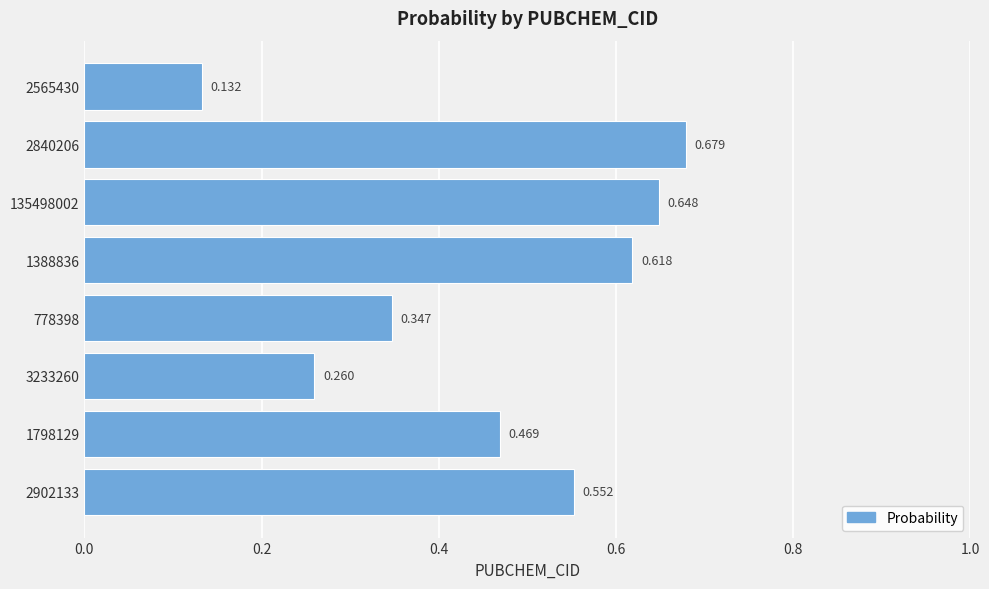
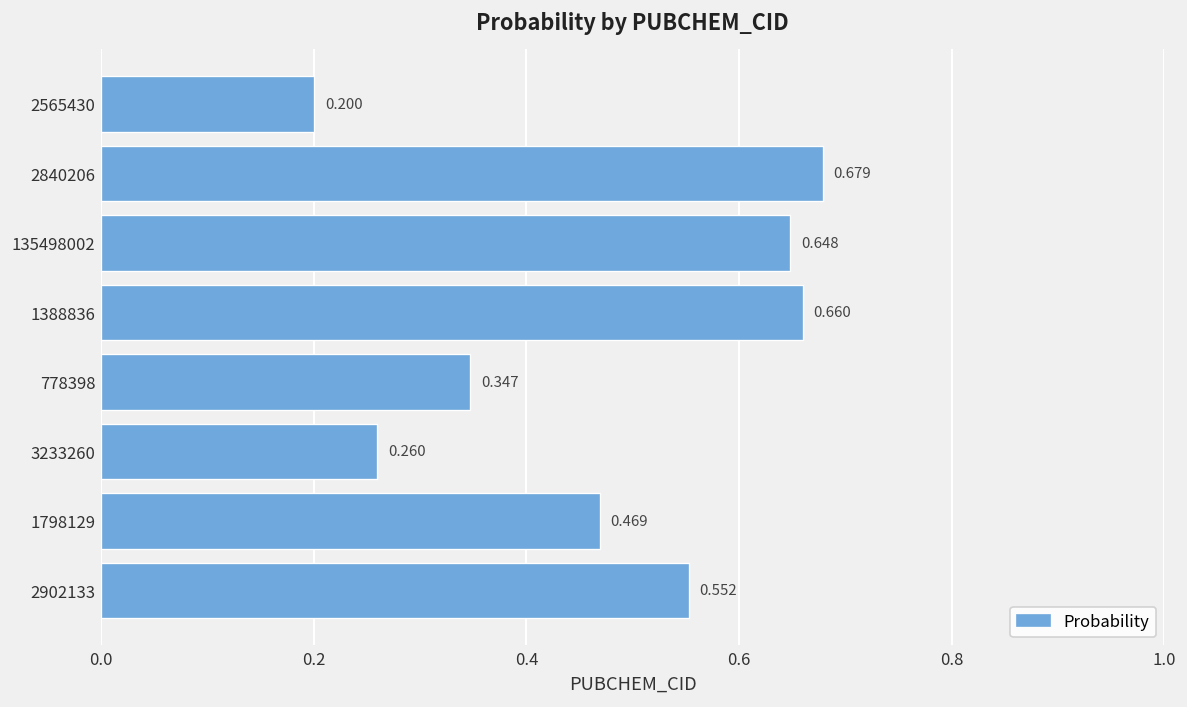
2565430: 0.132 -> 0.200
1388836: 0.618 -> 0.660
